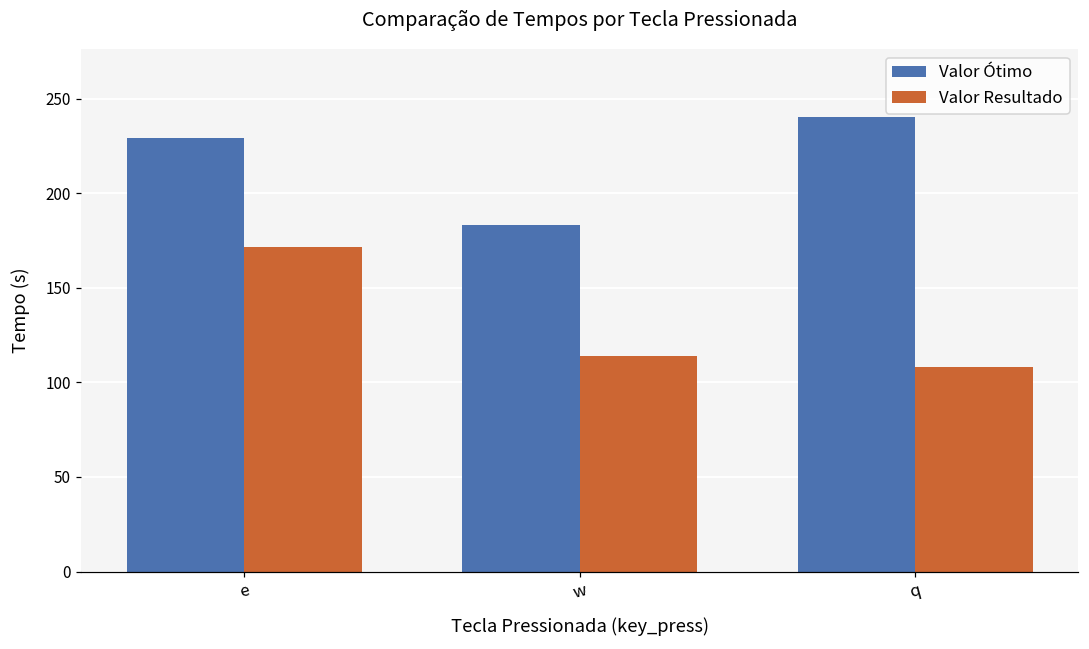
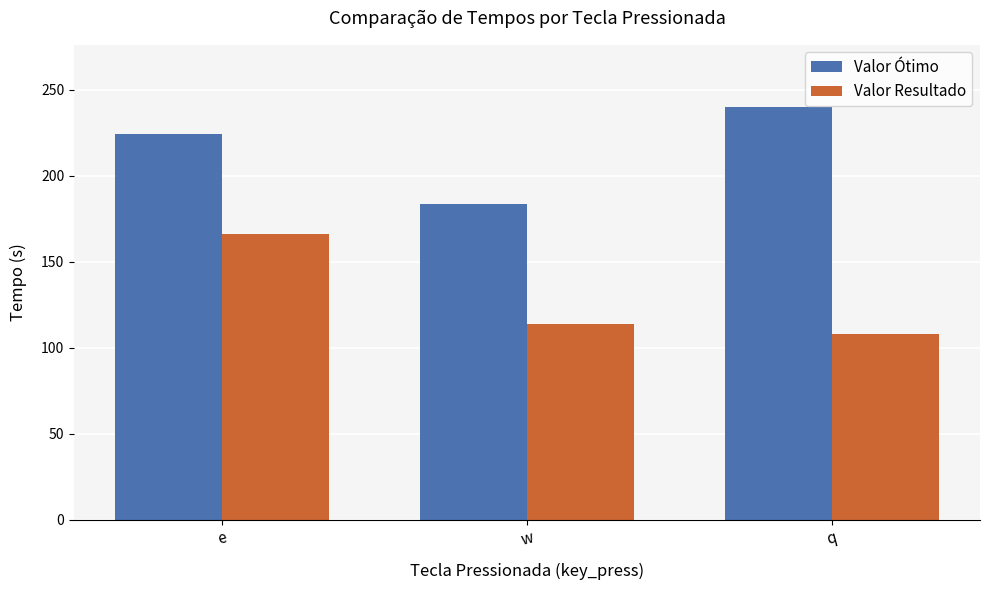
Valor Ótimo, e: 229 -> 224
Valor Resultado, e: 172 -> 166
